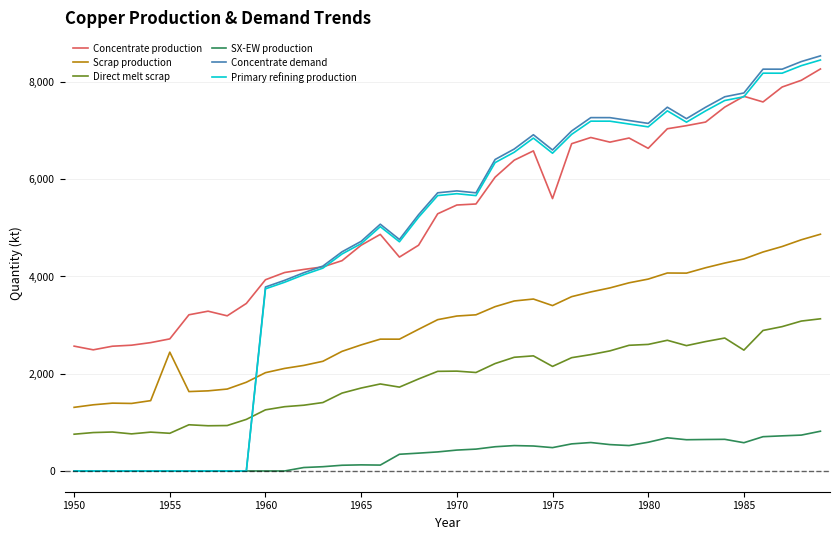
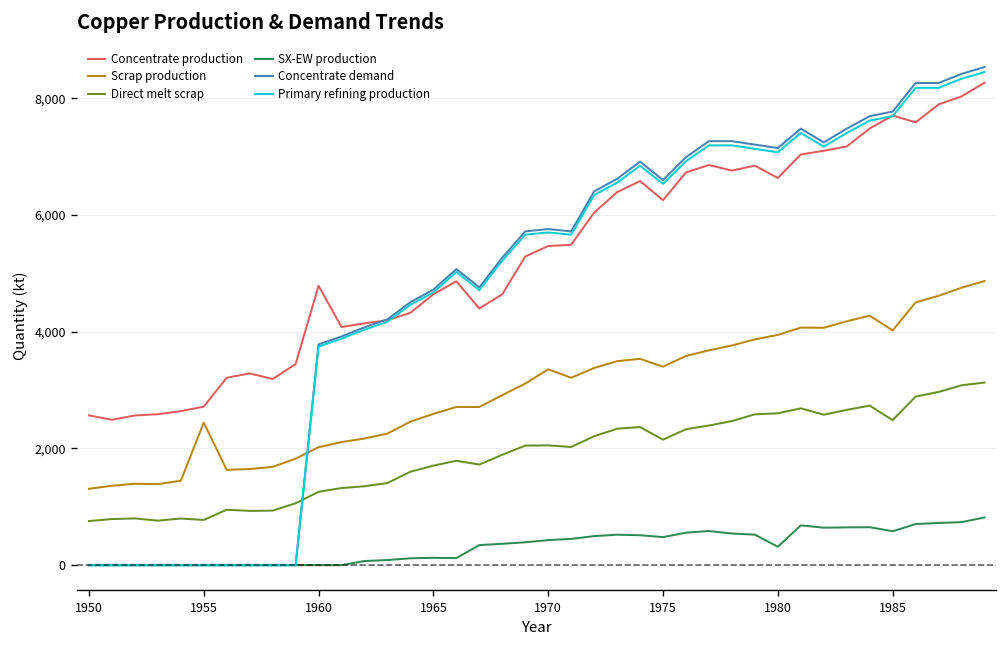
Concentrate production, 1960: 3,900 -> 4,800
Scrap production, 1970: 3,200 -> 3,400
Concentrate production, 1975: 5,600 -> 6,300
SX-EW production, 1980: 600 -> 300
Scrap production, 1985: 4,400 -> 4,000
